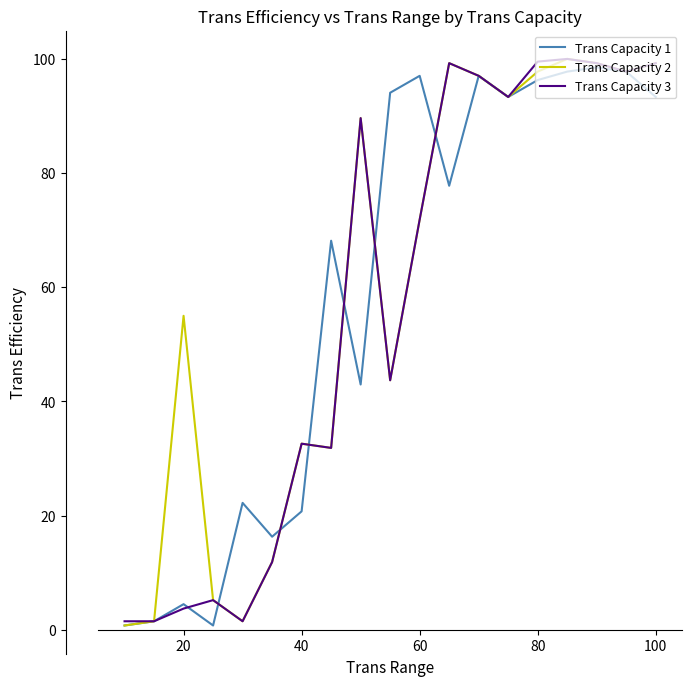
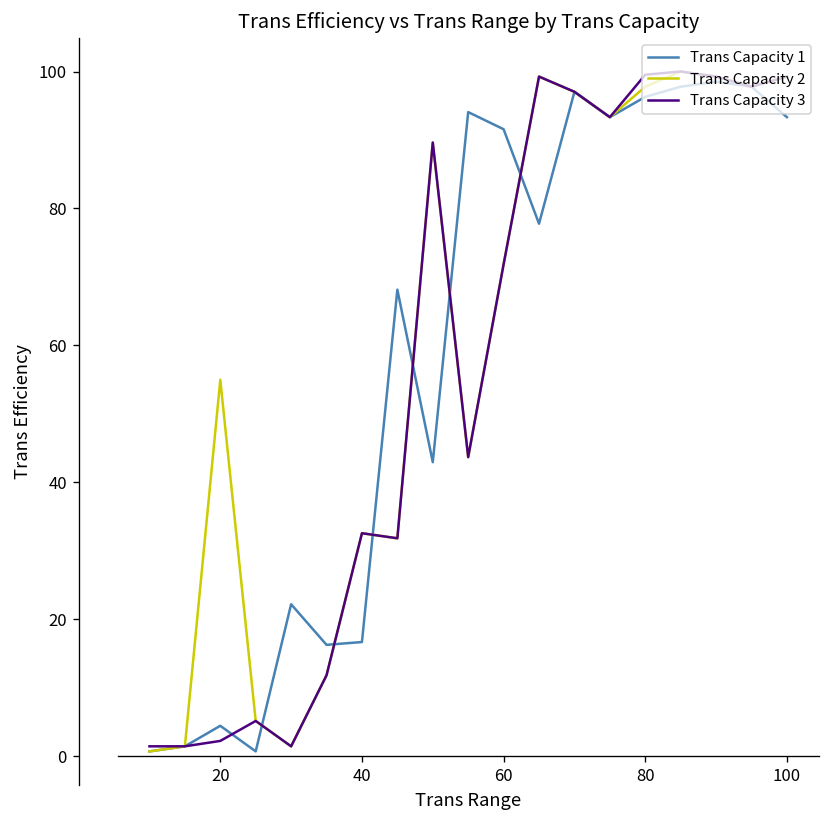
Trans Capacity 3, 20: 4 -> 2
Trans Capacity 1, 40: 21 -> 17
Trans Capacity 1, 60: 97 -> 92
